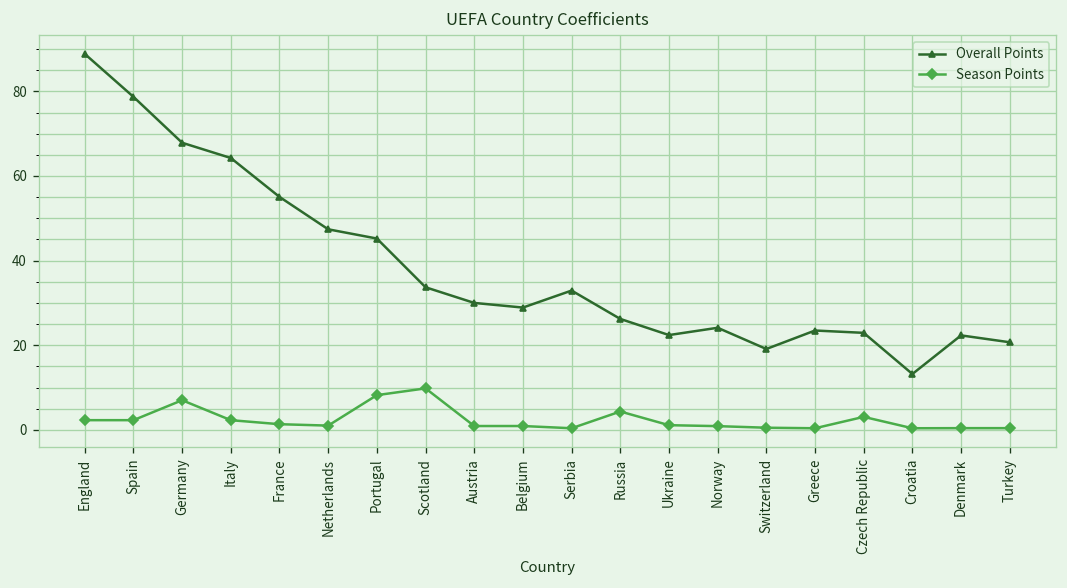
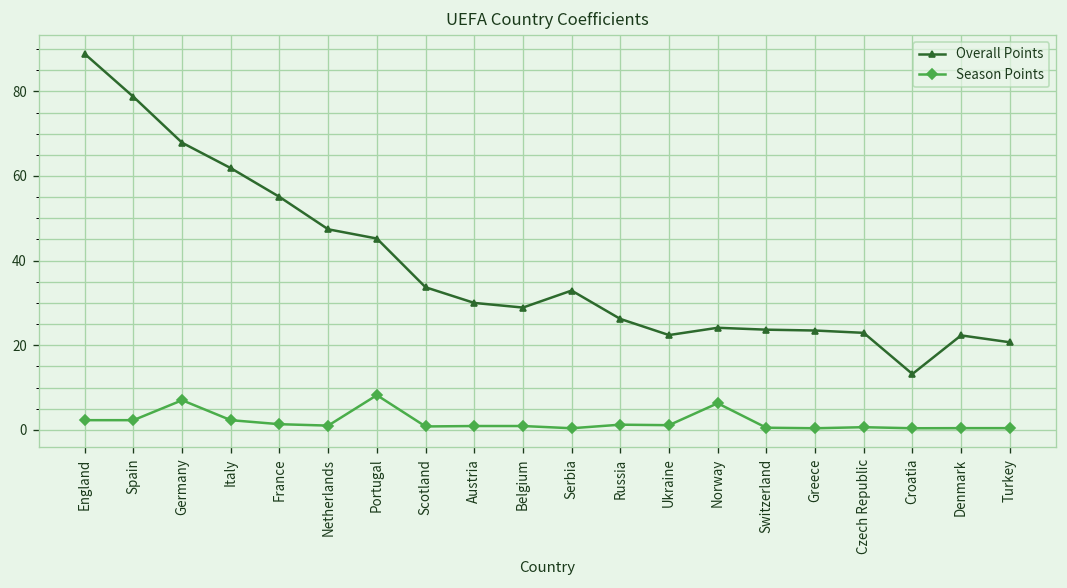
Overall Points, Italy: 64 -> 62
Season Points, Scotland: 10 -> 1
Season Points, Russia: 4 -> 1
Season Points, Norway: 1 -> 6
Overall Points, Switzerland: 19 -> 24
Season Points, Czech Republic: 3 -> 1
